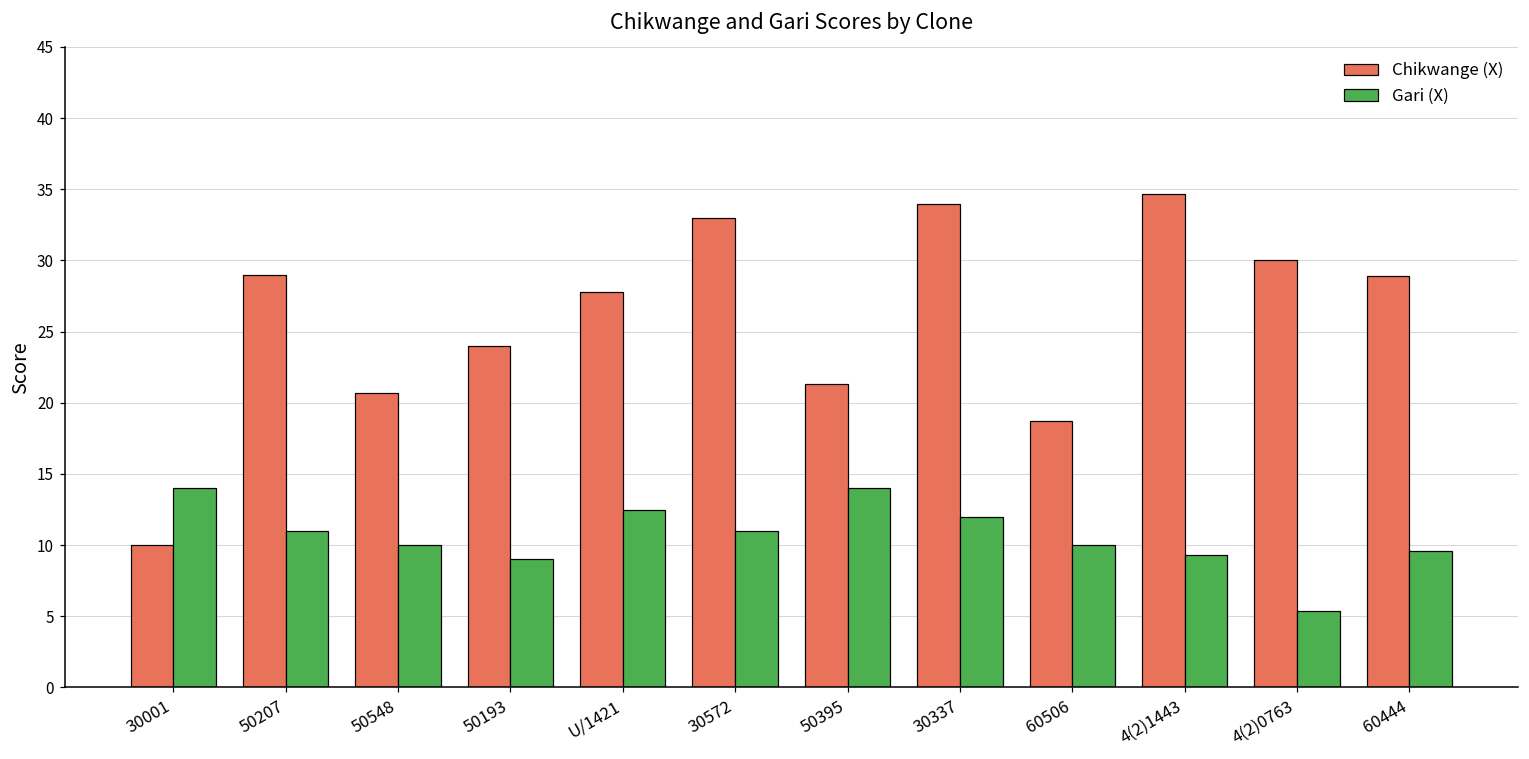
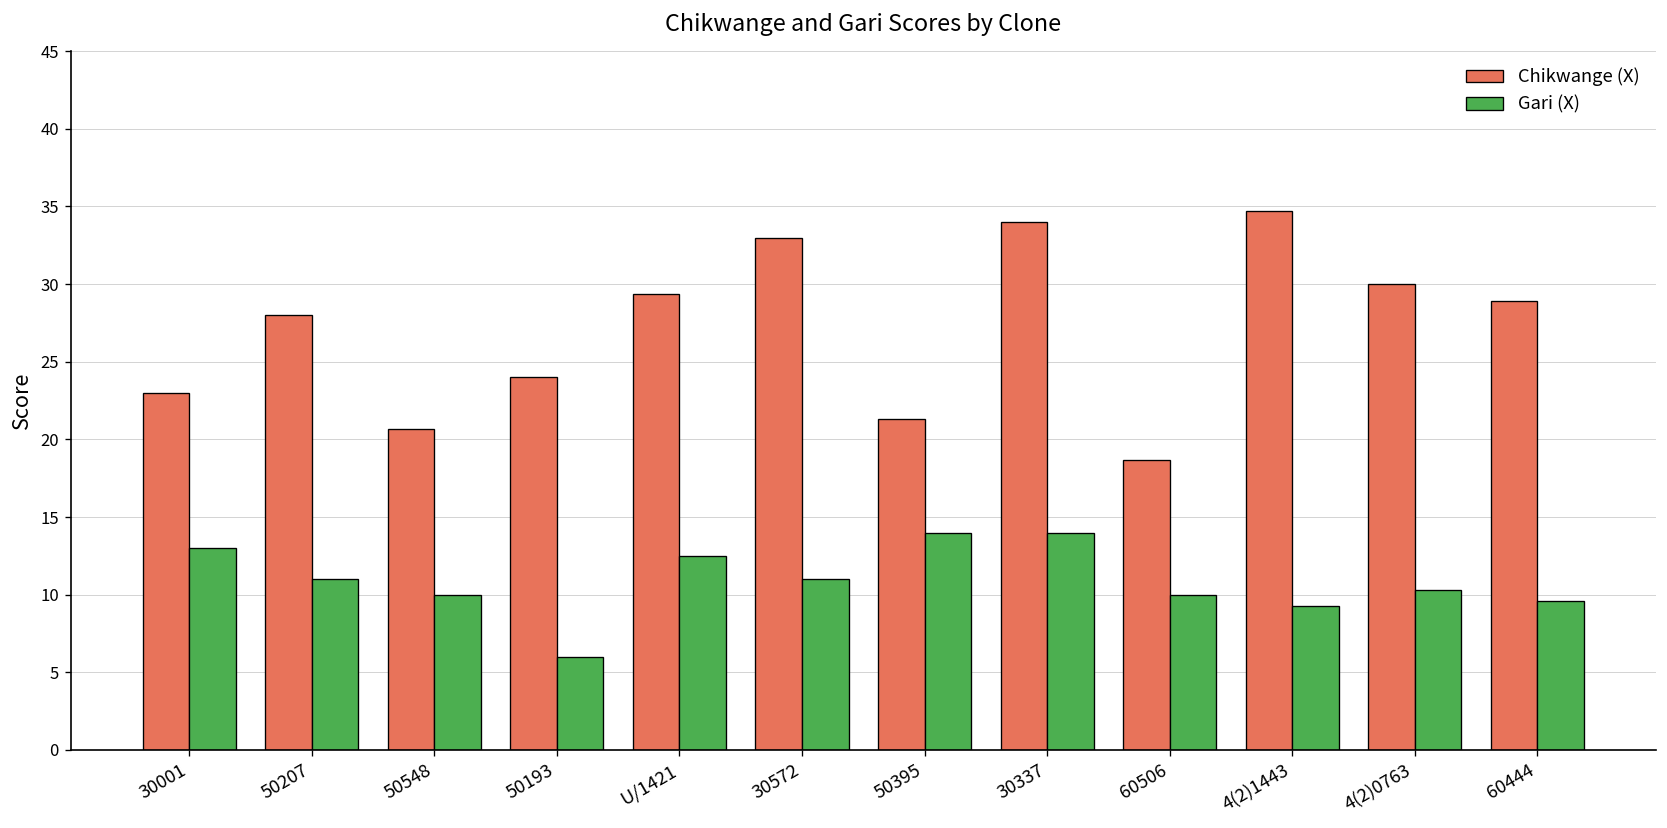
Chikwange (X), 30001: 10 -> 23
Gari (X), 30001: 14 -> 13
Chikwange (X), 50207: 29 -> 28
Gari (X), 50193: 9 -> 6
Chikwange (X), U/1421: 27.8 -> 29.4
Gari (X), 30337: 12 -> 14
Gari (X), 4(2)0763: 5.4 -> 10.3
